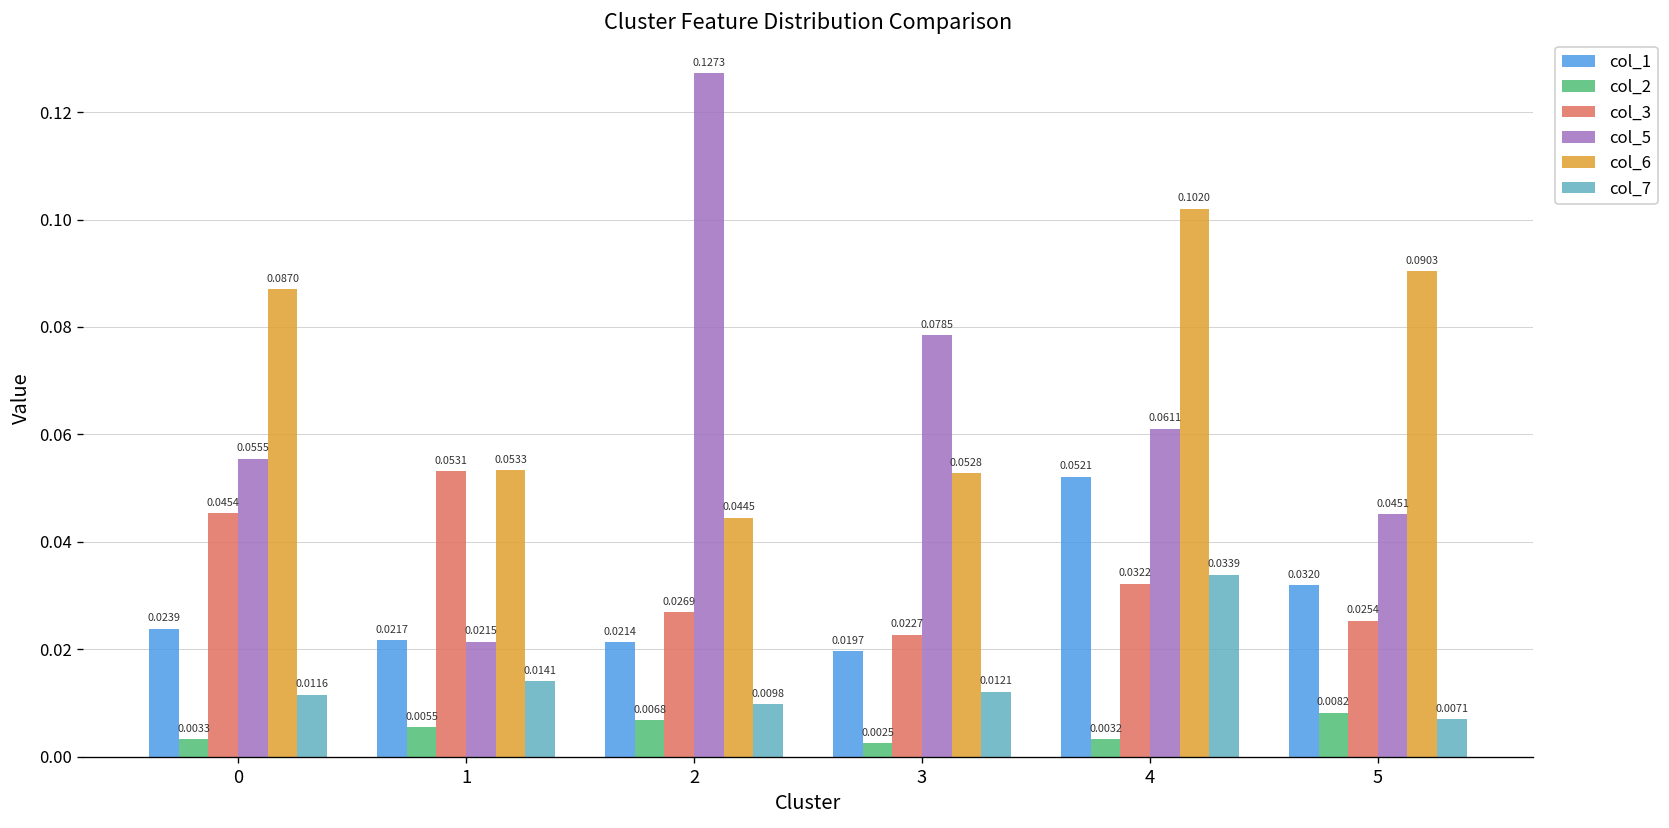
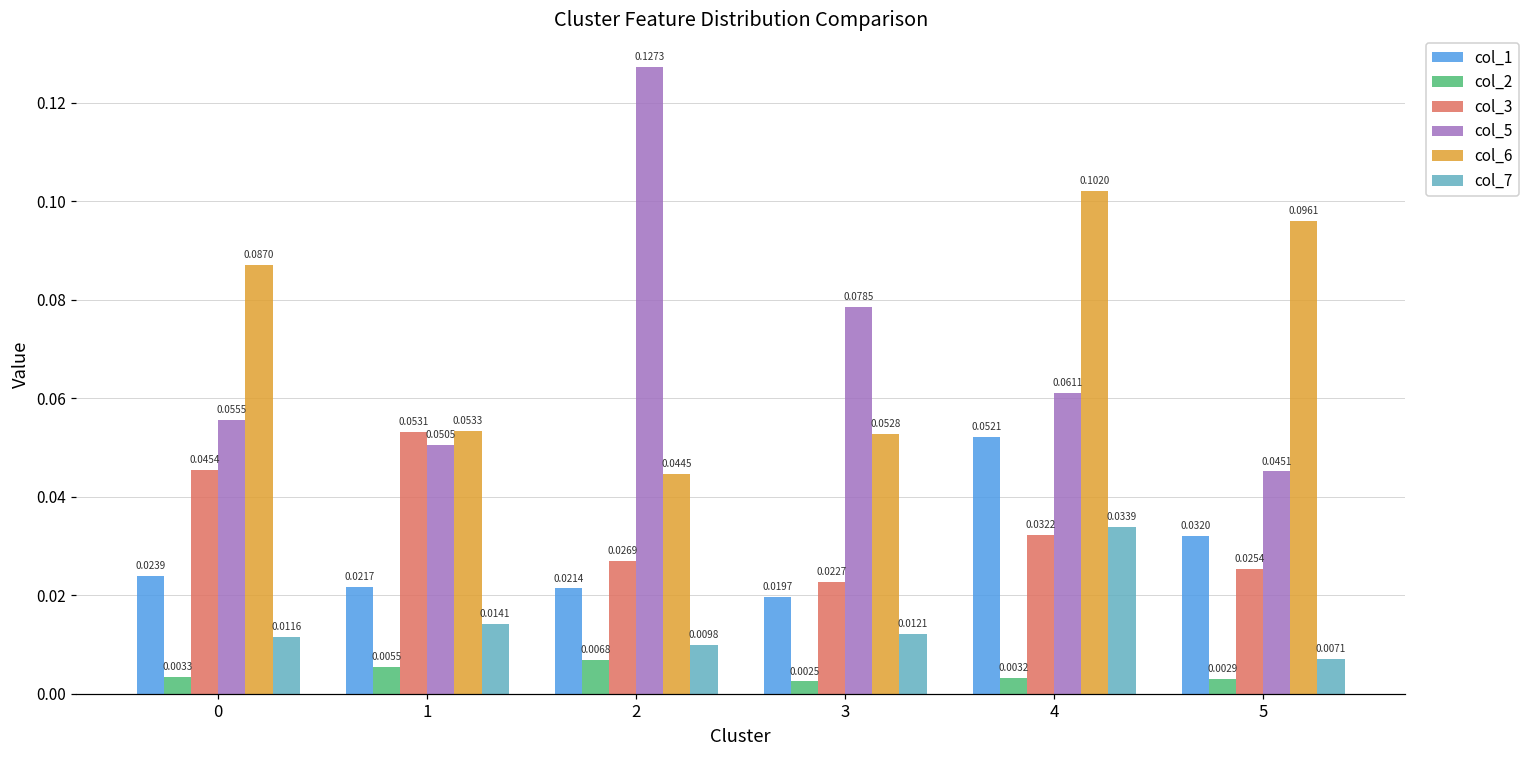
col_5, 1: 0.0215 -> 0.0505
col_2, 5: 0.0082 -> 0.0029
col_6, 5: 0.0903 -> 0.0961
